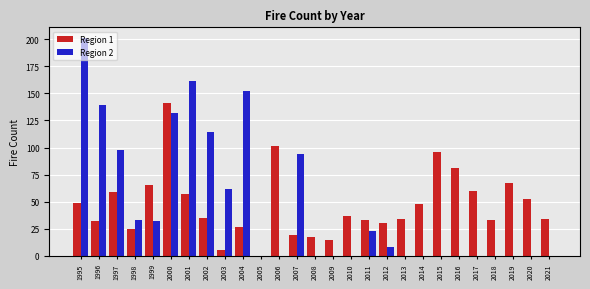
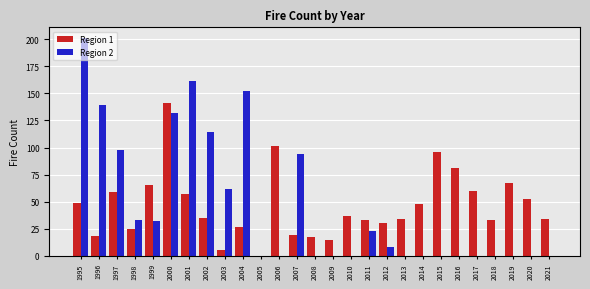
Region 1, 1996: 32 -> 18
